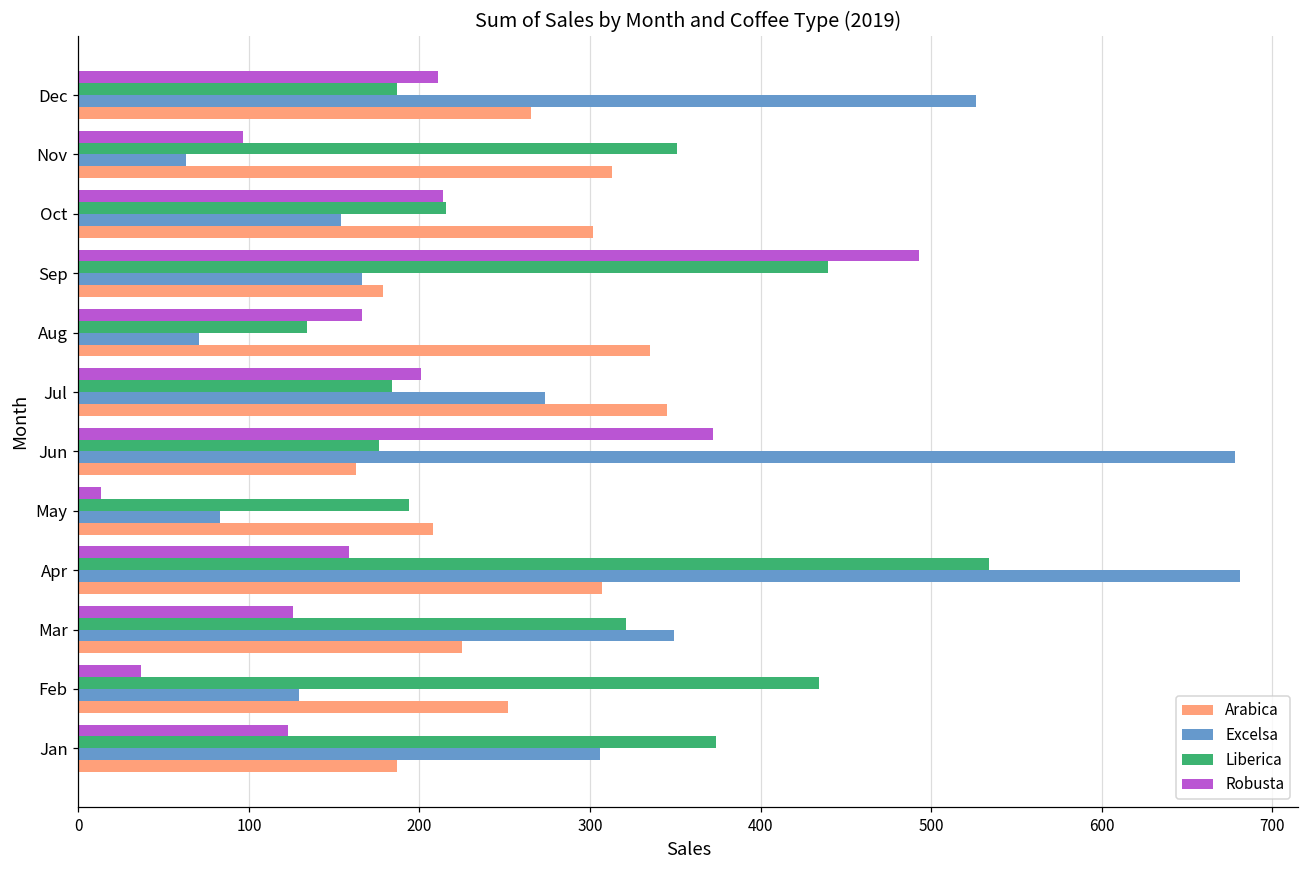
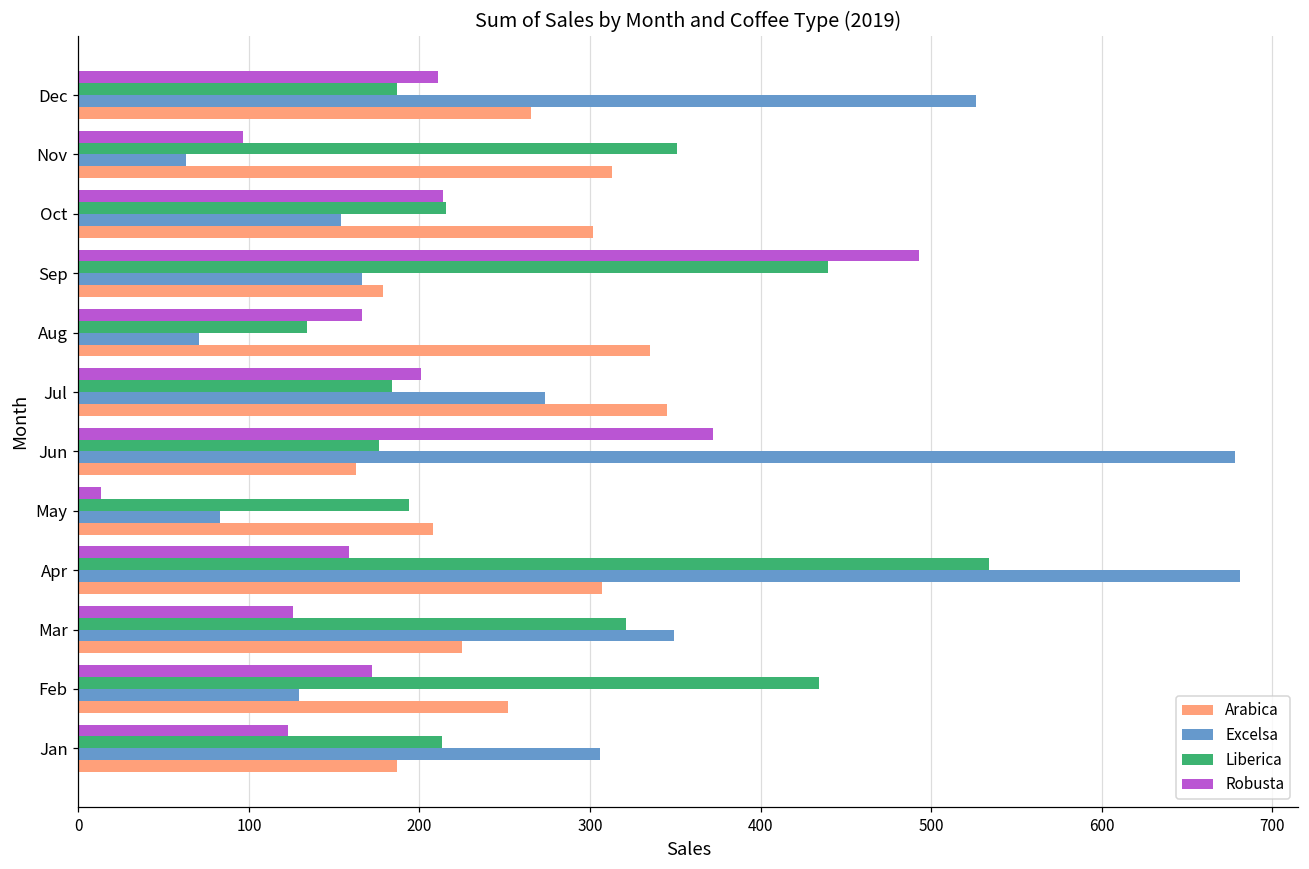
Robusta, Feb: 36 -> 172
Liberica, Jan: 374 -> 213
